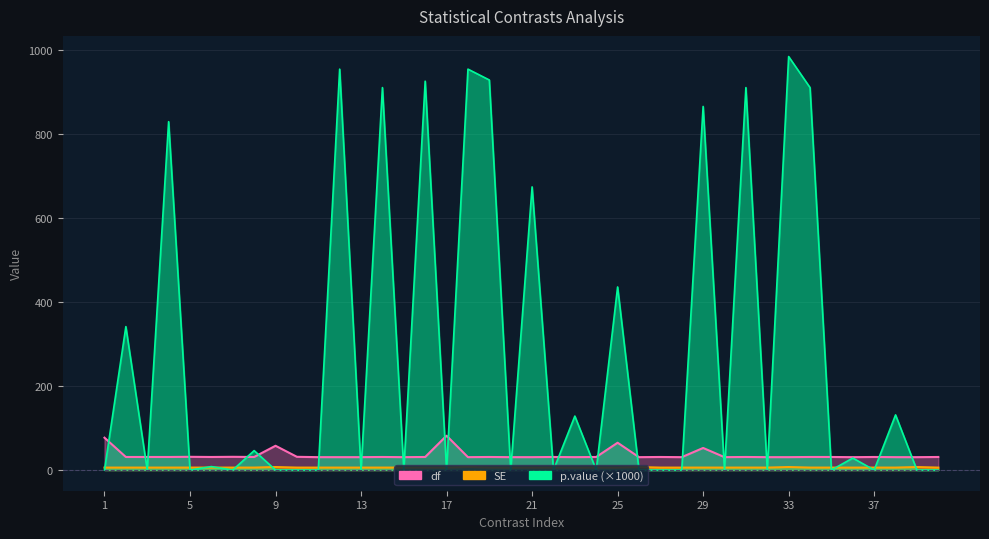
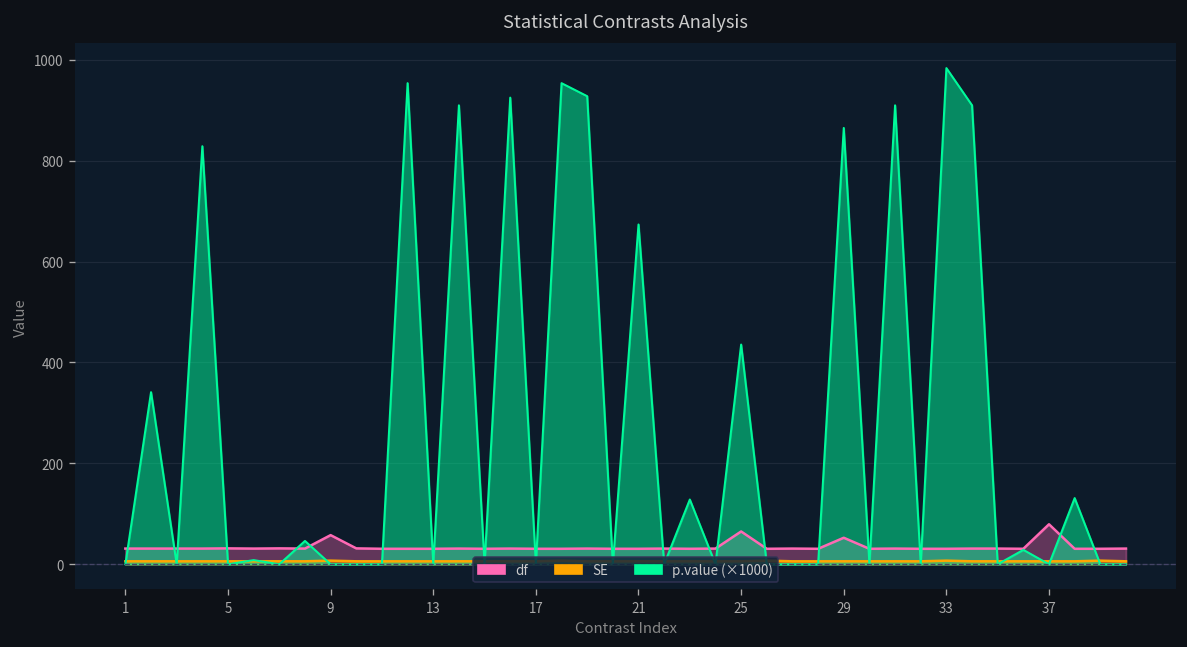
df, 1: 80 -> 30
df, 17: 80 -> 30
df, 37: 30 -> 80
